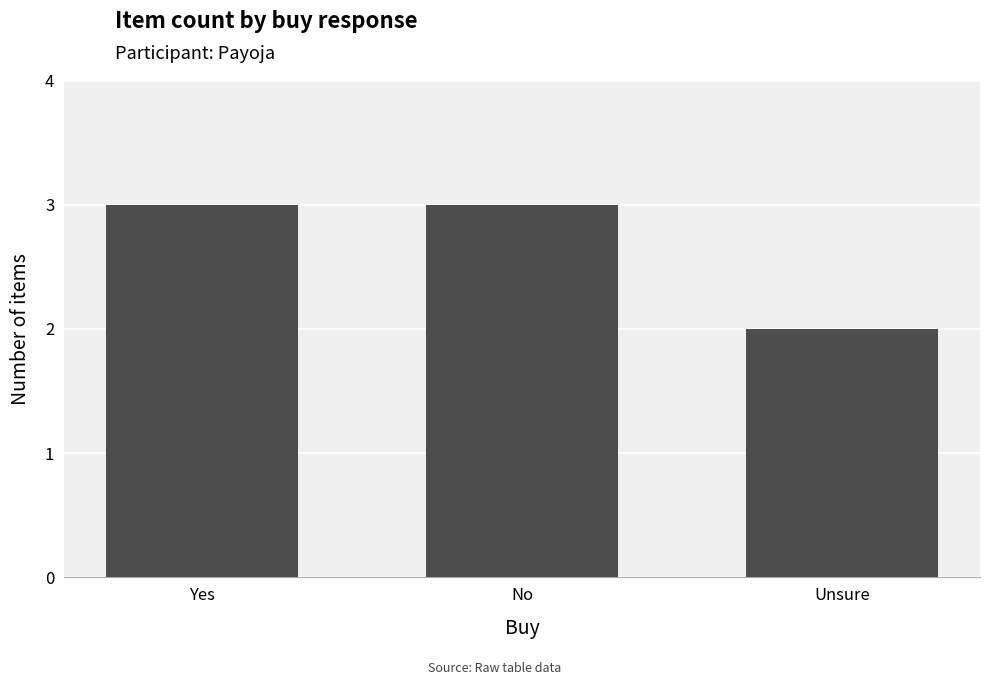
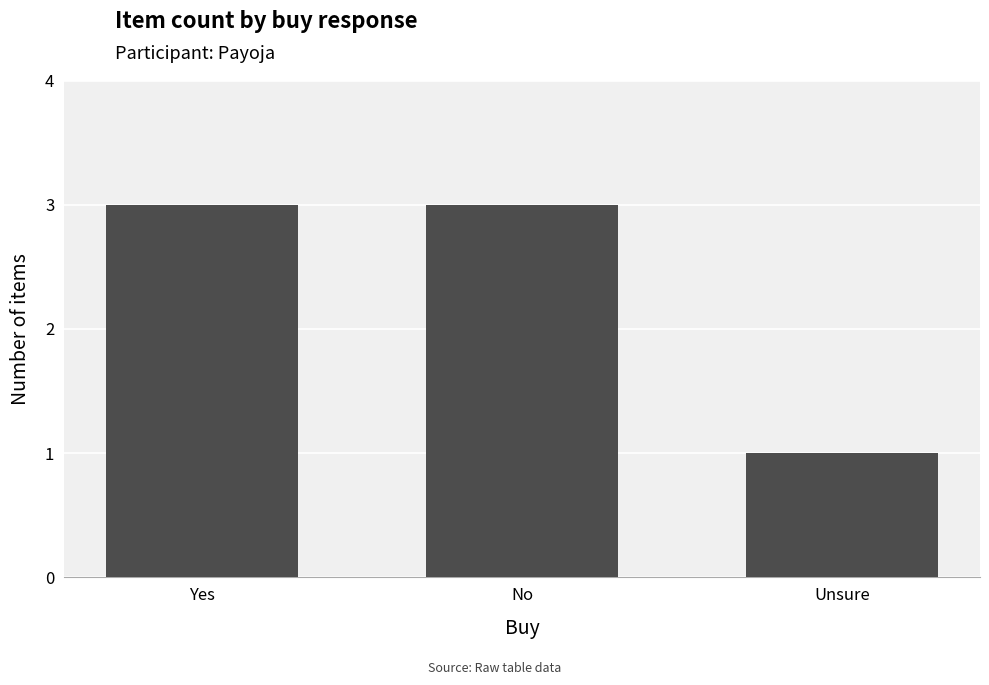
Unsure: 2 -> 1
